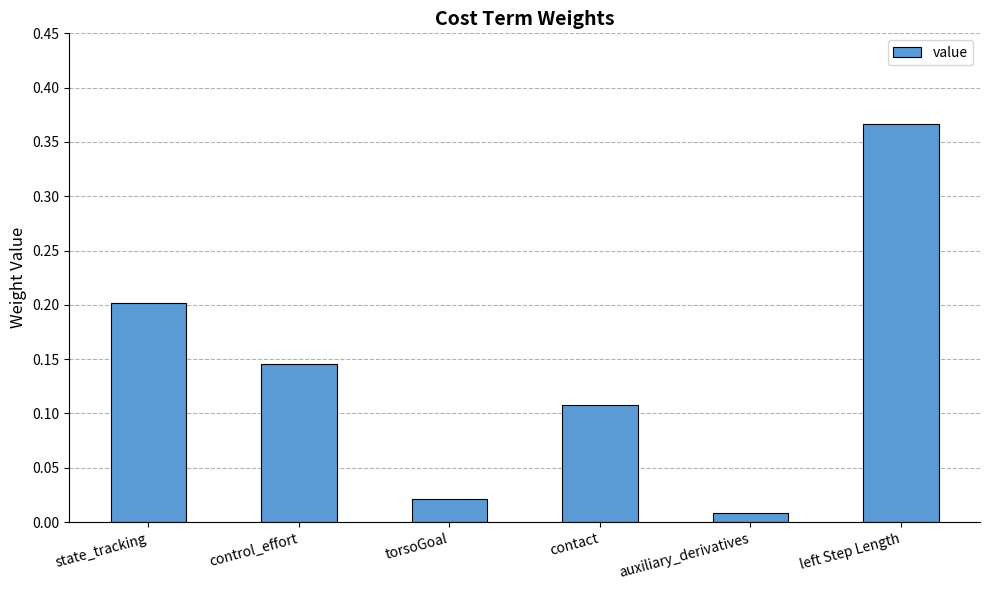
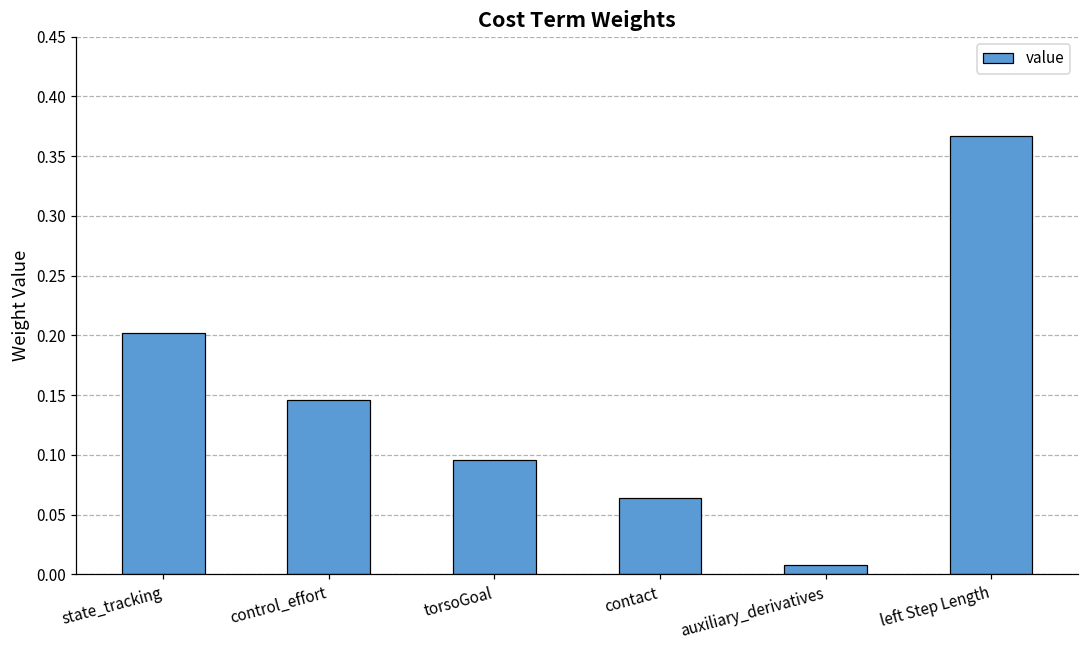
torsoGoal: 0.021 -> 0.096
contact: 0.107 -> 0.064
